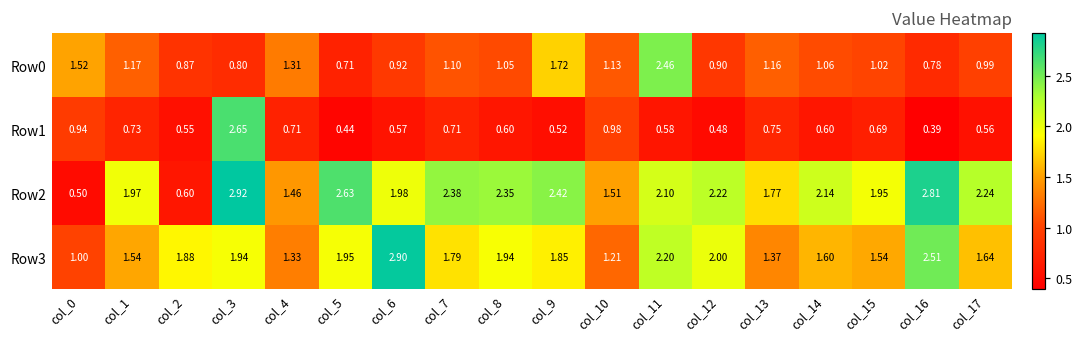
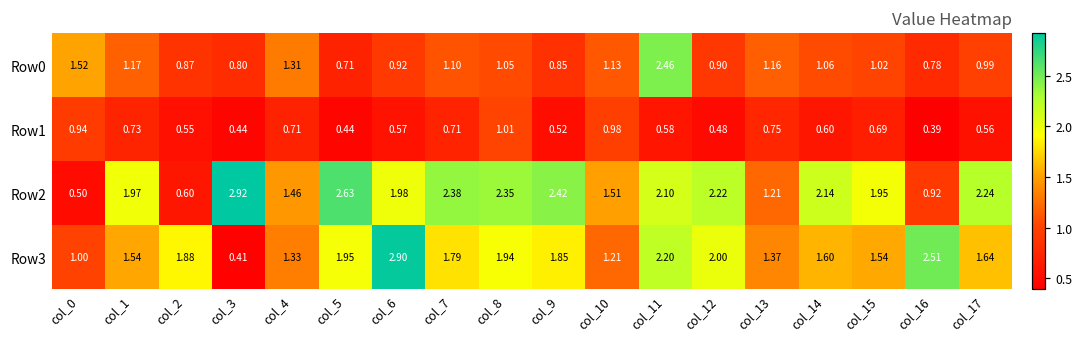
Row0, col_9: 1.72 -> 0.85
Row1, col_3: 2.65 -> 0.44
Row1, col_8: 0.60 -> 1.01
Row2, col_13: 1.77 -> 1.21
Row2, col_16: 2.81 -> 0.92
Row3, col_3: 1.94 -> 0.41
